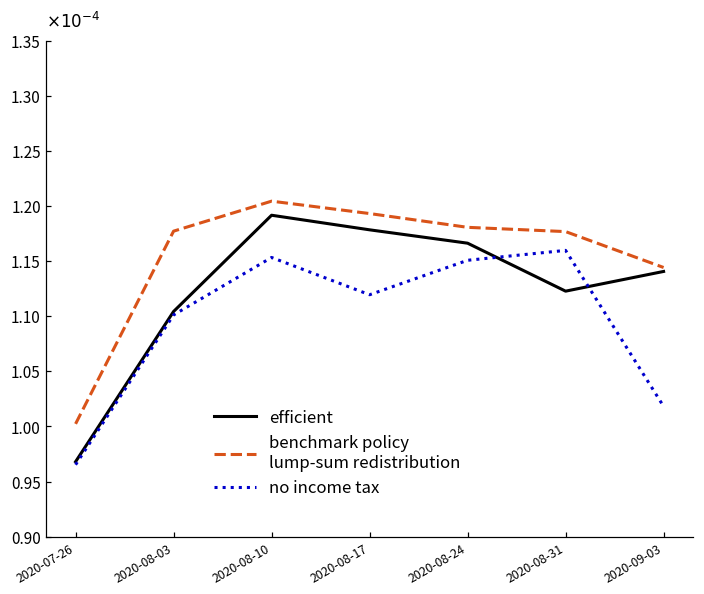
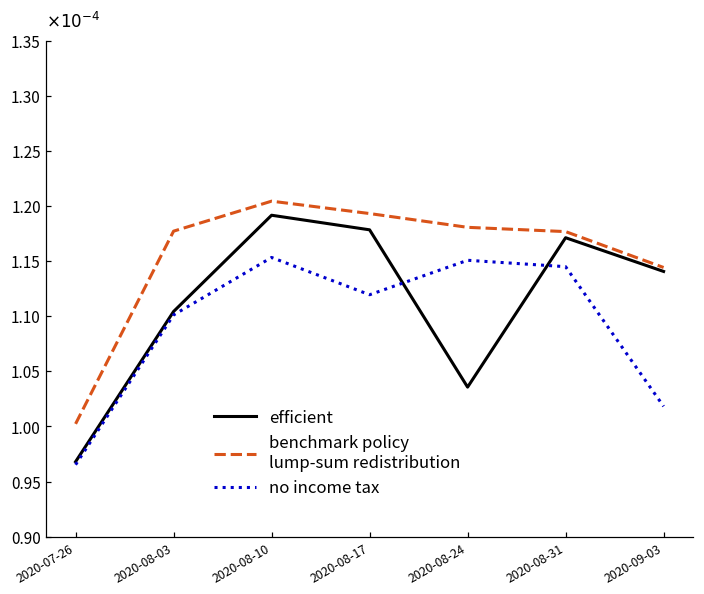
efficient, 2020-08-24: 1.166 -> 1.036
efficient, 2020-08-31: 1.123 -> 1.171
no income tax, 2020-08-31: 1.160 -> 1.145
